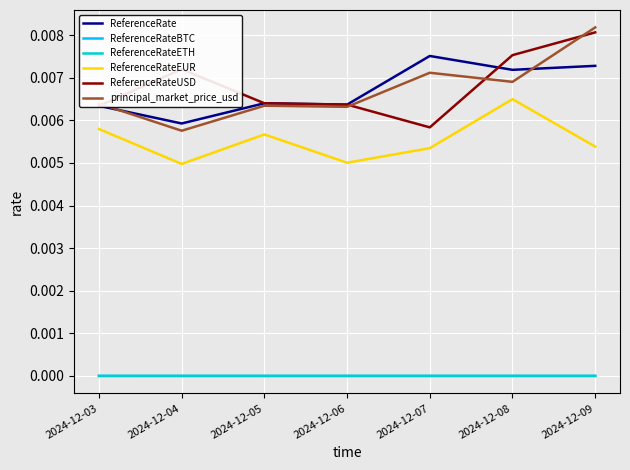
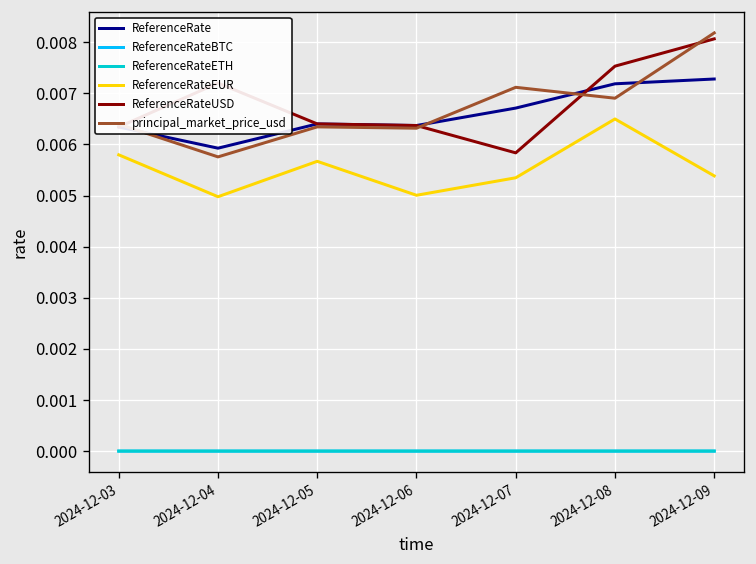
ReferenceRate, 2024-12-07: 0.0075 -> 0.0067
